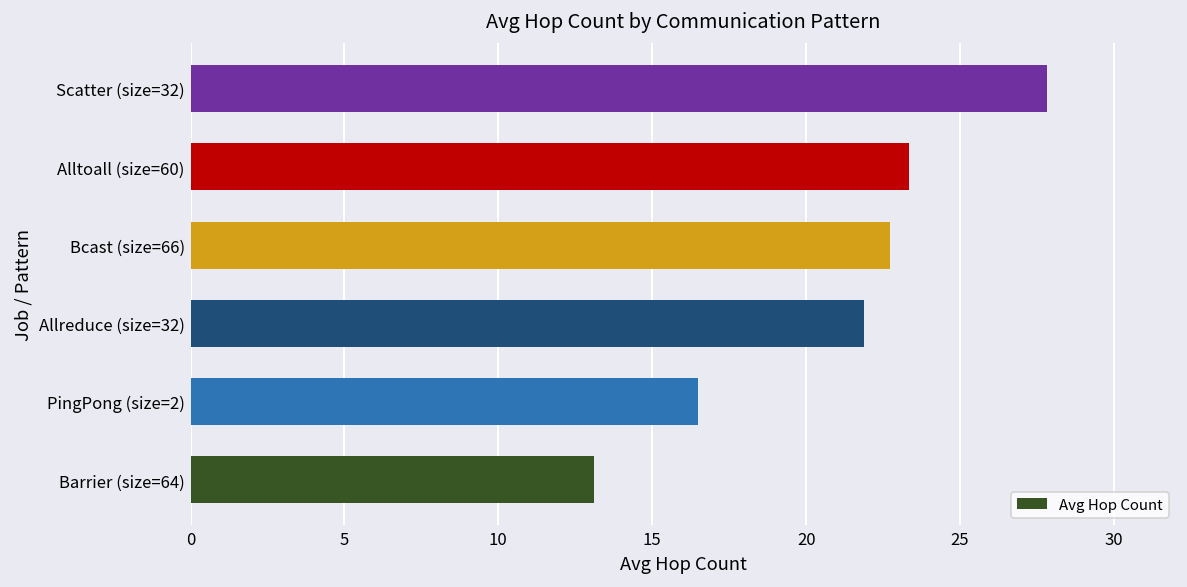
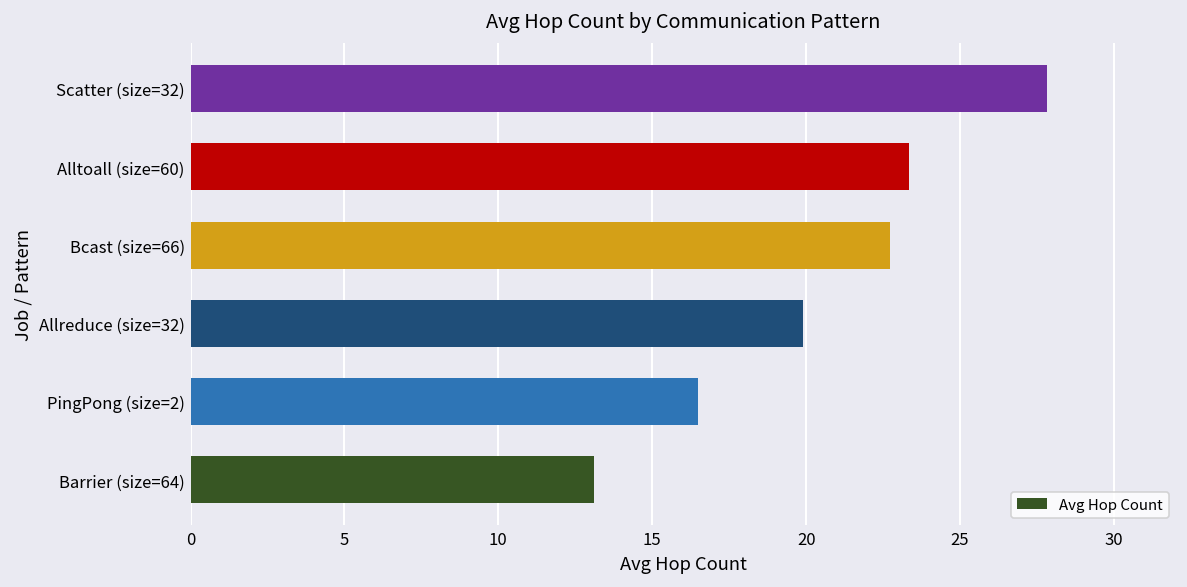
Allreduce (size=32): 21.9 -> 19.9
